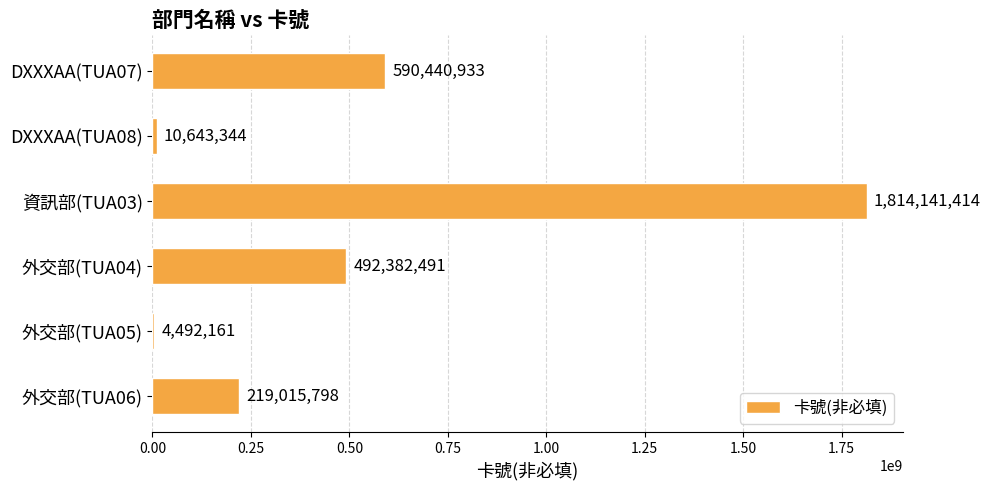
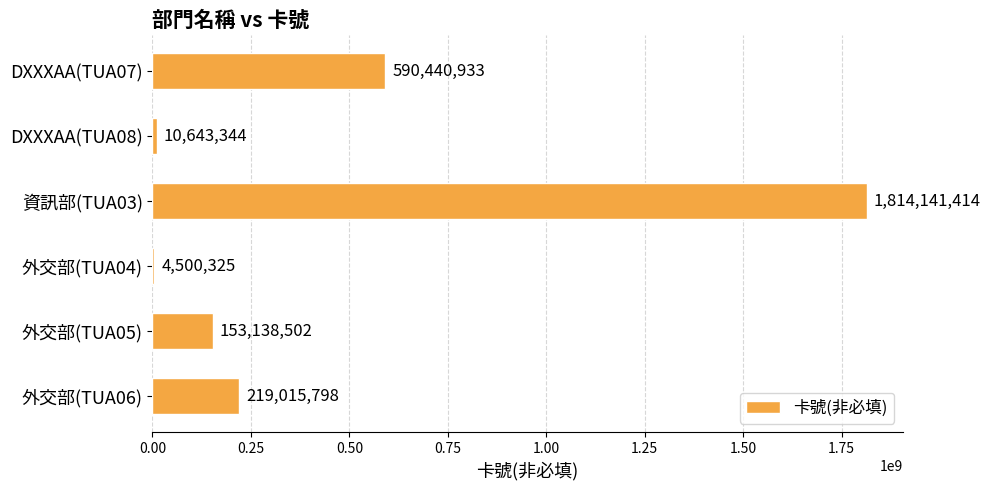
外交部(TUA04): 492,382,491 -> 4,500,325
外交部(TUA05): 4,492,161 -> 153,138,502
